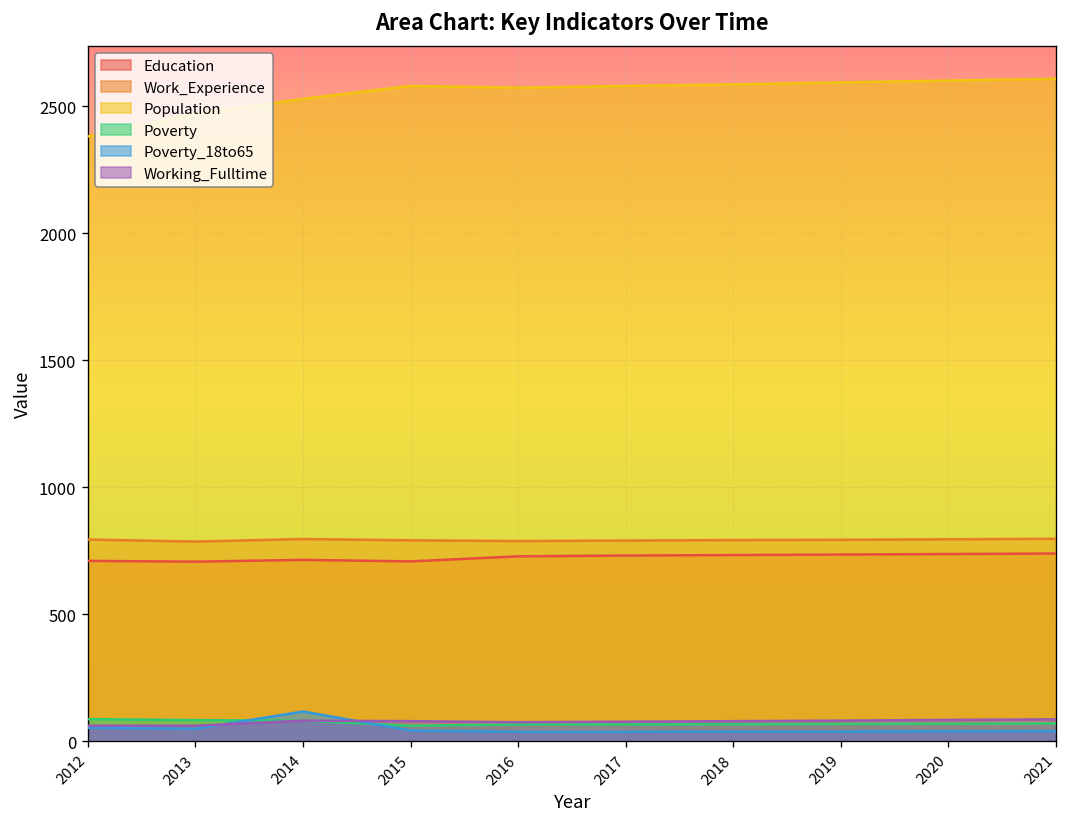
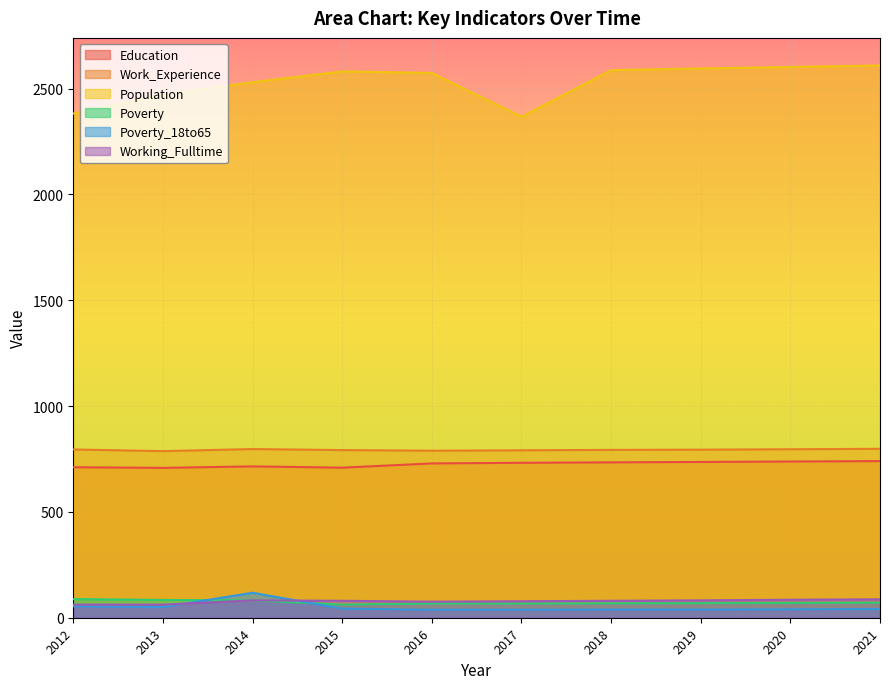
Population, 2017: 2580 -> 2370
